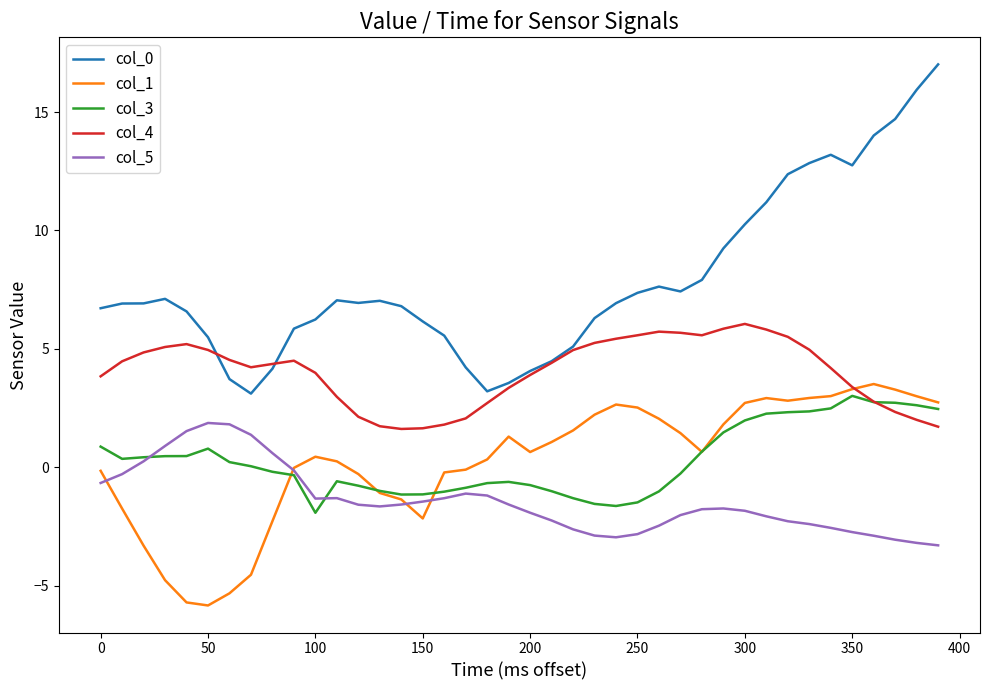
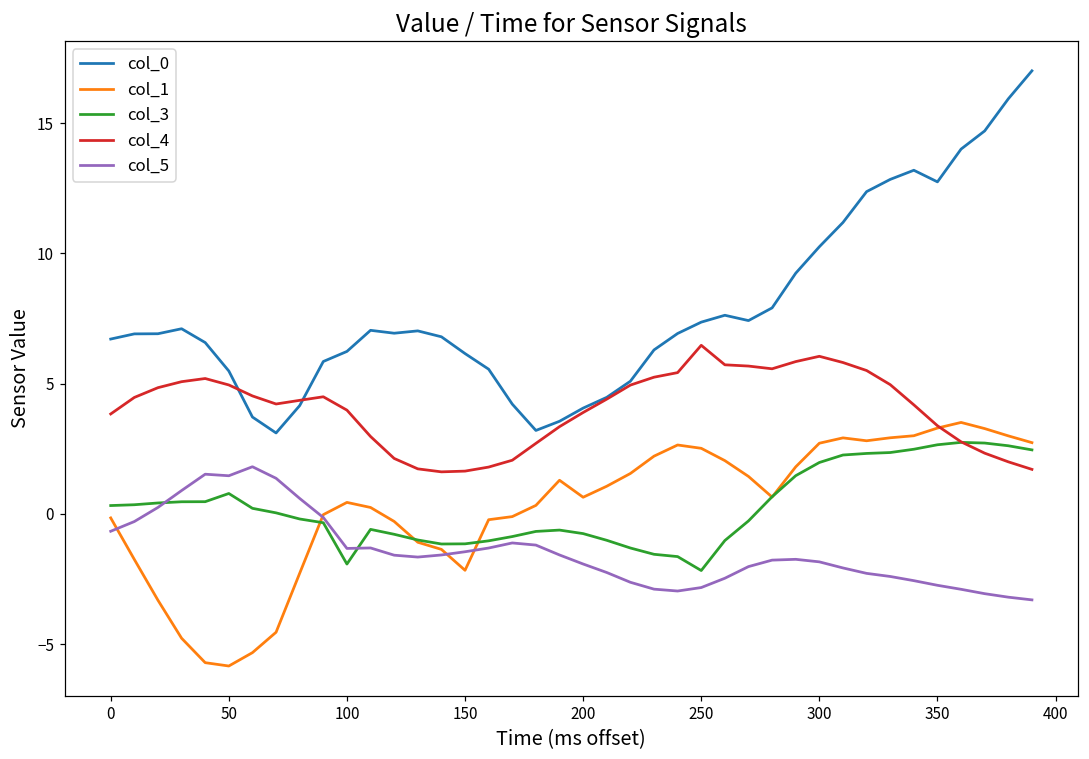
col_3, 0: 0.9 -> 0.3
col_5, 50: 1.9 -> 1.5
col_3, 250: -1.5 -> -2.2
col_4, 250: 5.6 -> 6.5
col_3, 350: 3.0 -> 2.7
